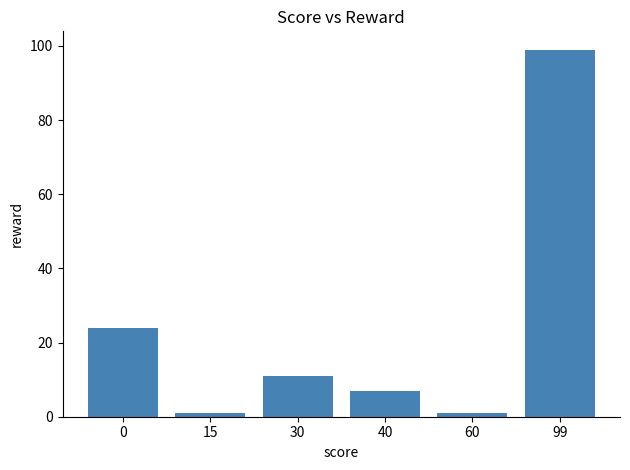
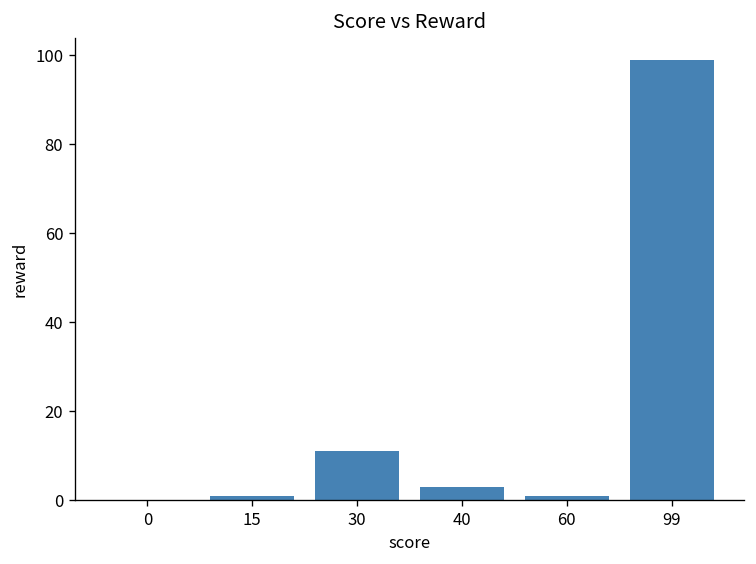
0: 24 -> 0
40: 7 -> 3
